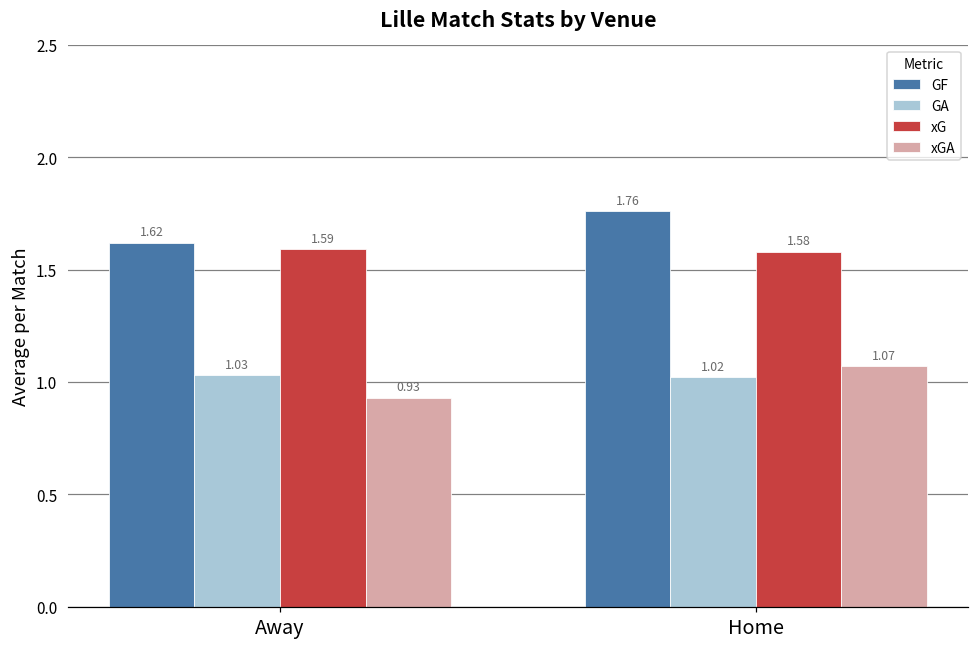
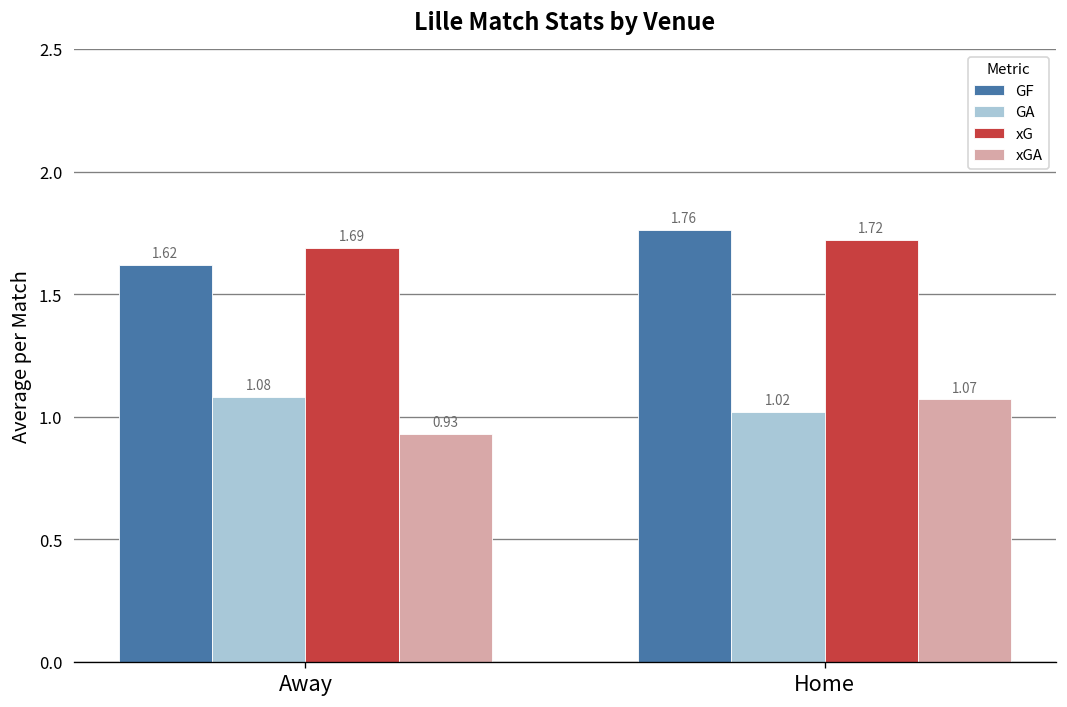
GA, Away: 1.03 -> 1.08
xG, Away: 1.59 -> 1.69
xG, Home: 1.58 -> 1.72
